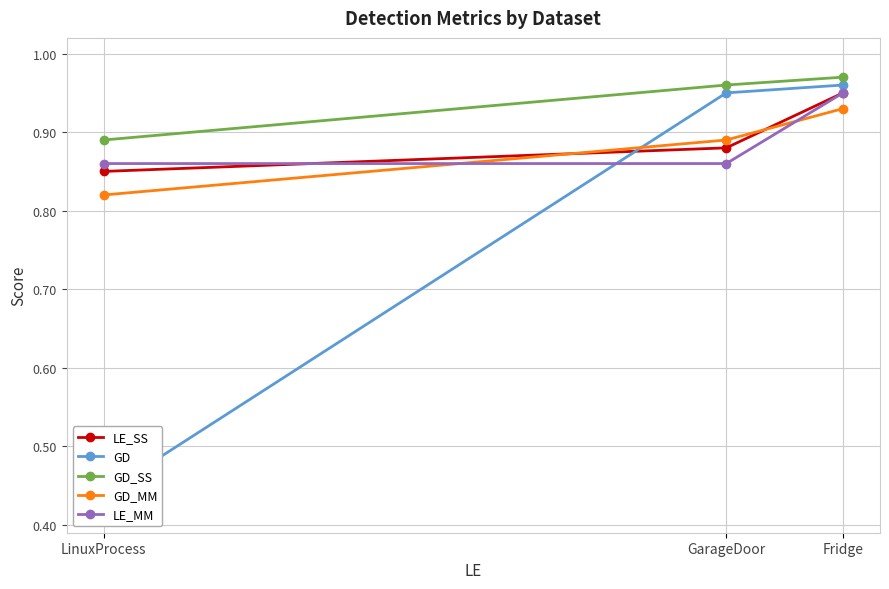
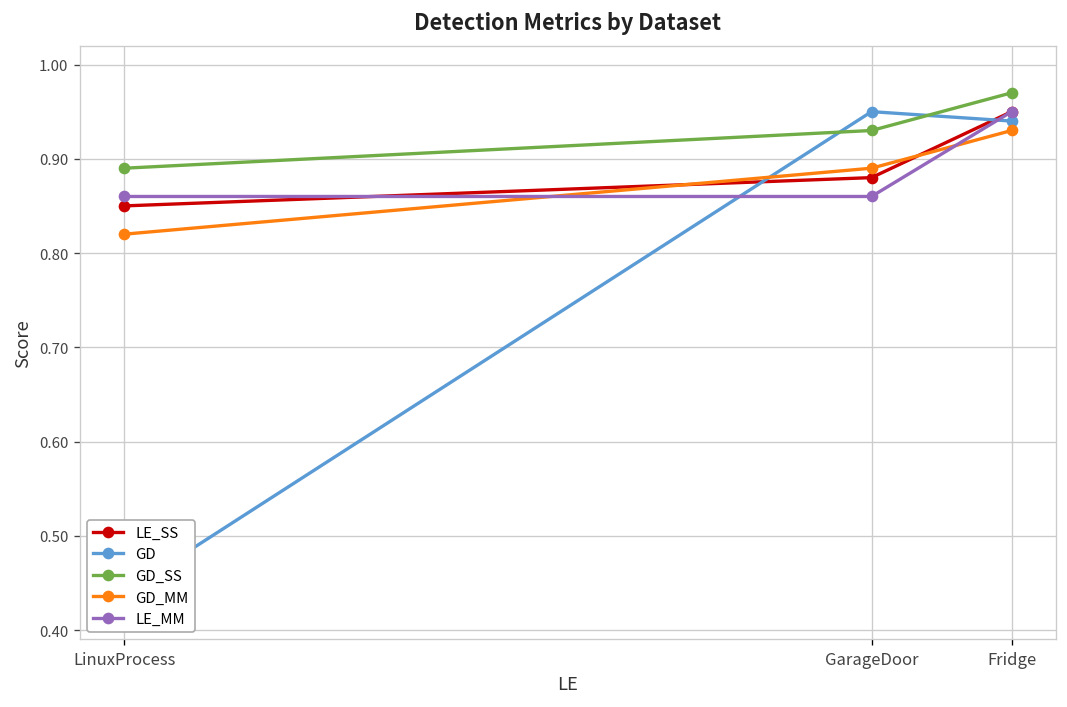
GD_SS, GarageDoor: 0.96 -> 0.93
GD, Fridge: 0.96 -> 0.94
